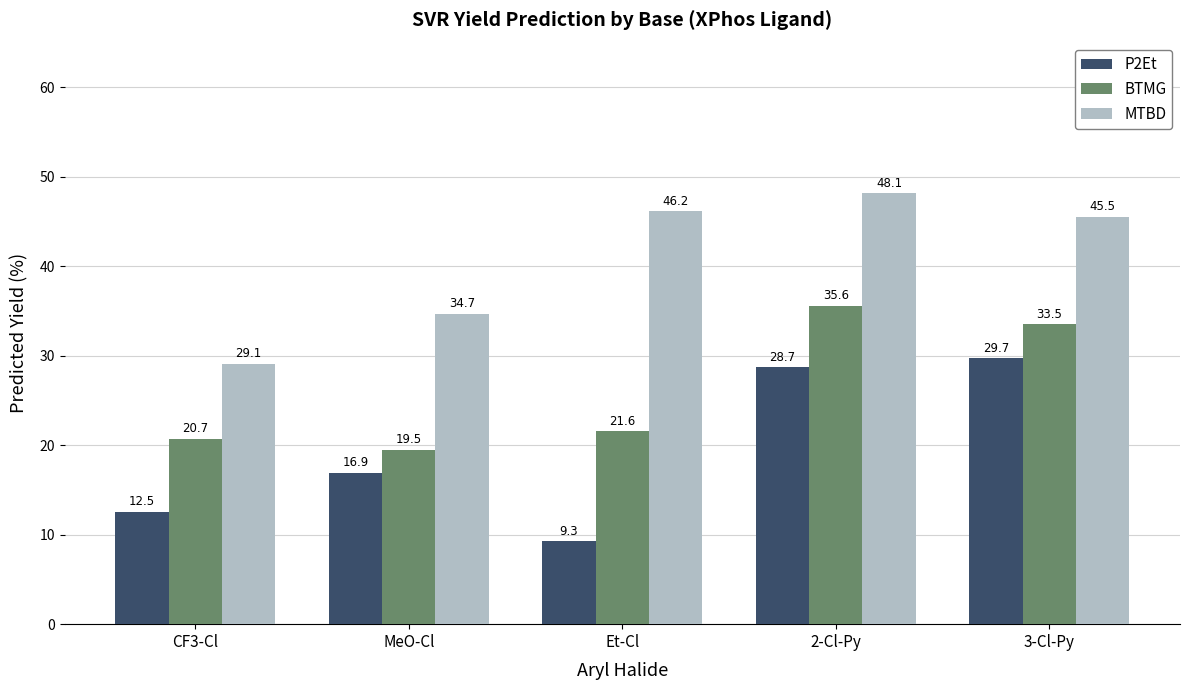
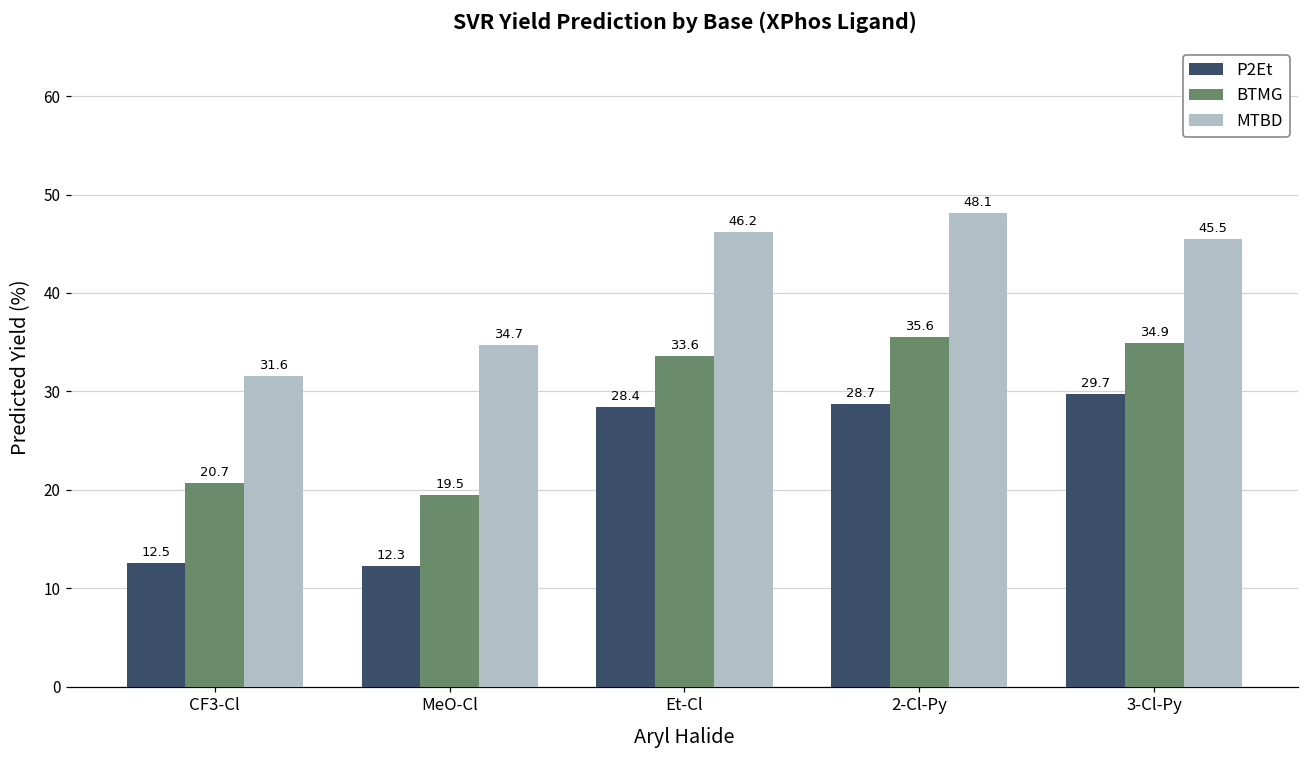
MTBD, CF3-Cl: 29.1 -> 31.6
P2Et, MeO-Cl: 16.9 -> 12.3
P2Et, Et-Cl: 9.3 -> 28.4
BTMG, Et-Cl: 21.6 -> 33.6
BTMG, 3-Cl-Py: 33.5 -> 34.9
